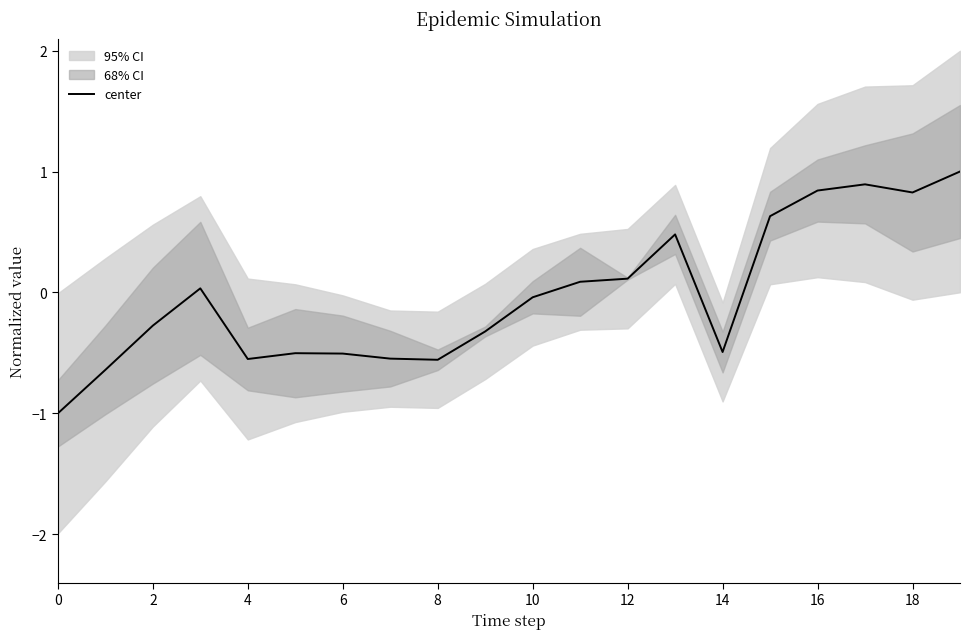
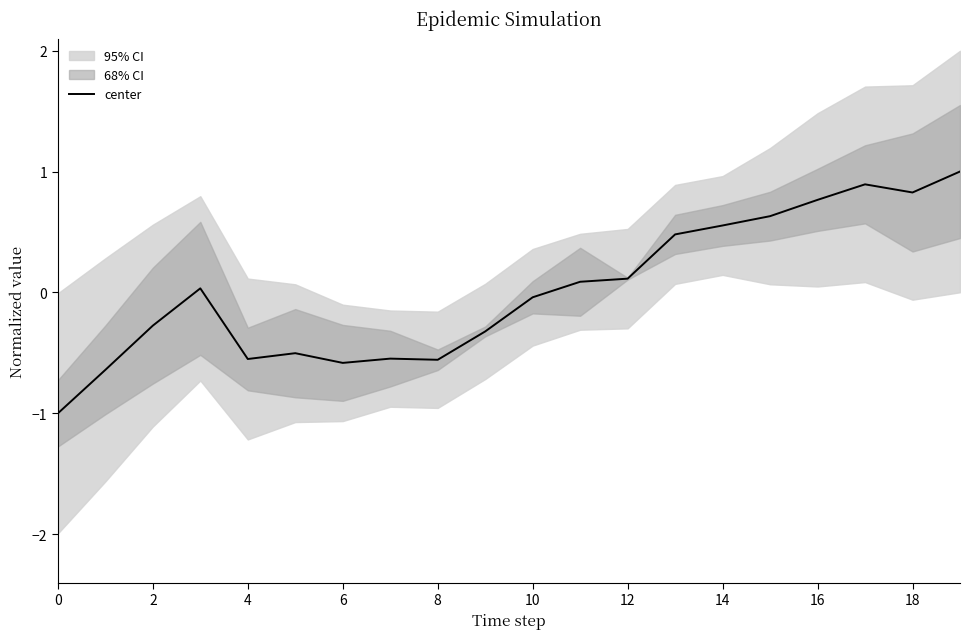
center, 6: -0.51 -> -0.58
center, 14: -0.49 -> 0.55
center, 16: 0.84 -> 0.77
